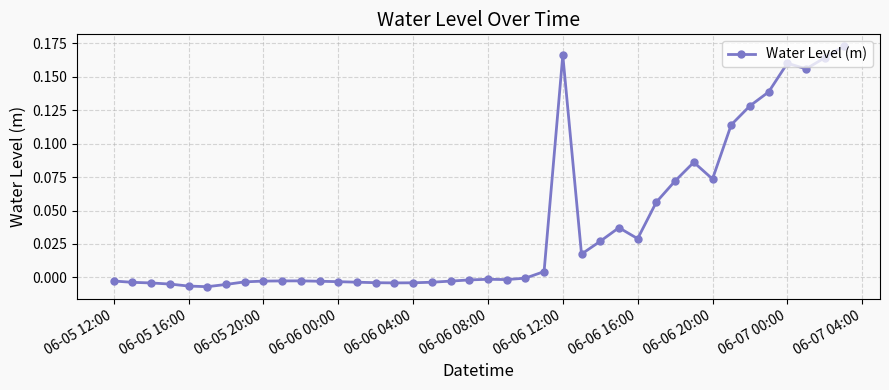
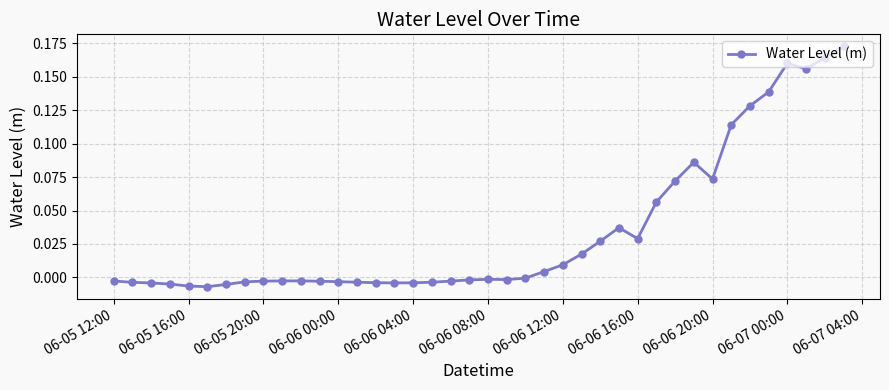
06-06 12:00: 0.166 -> 0.009
